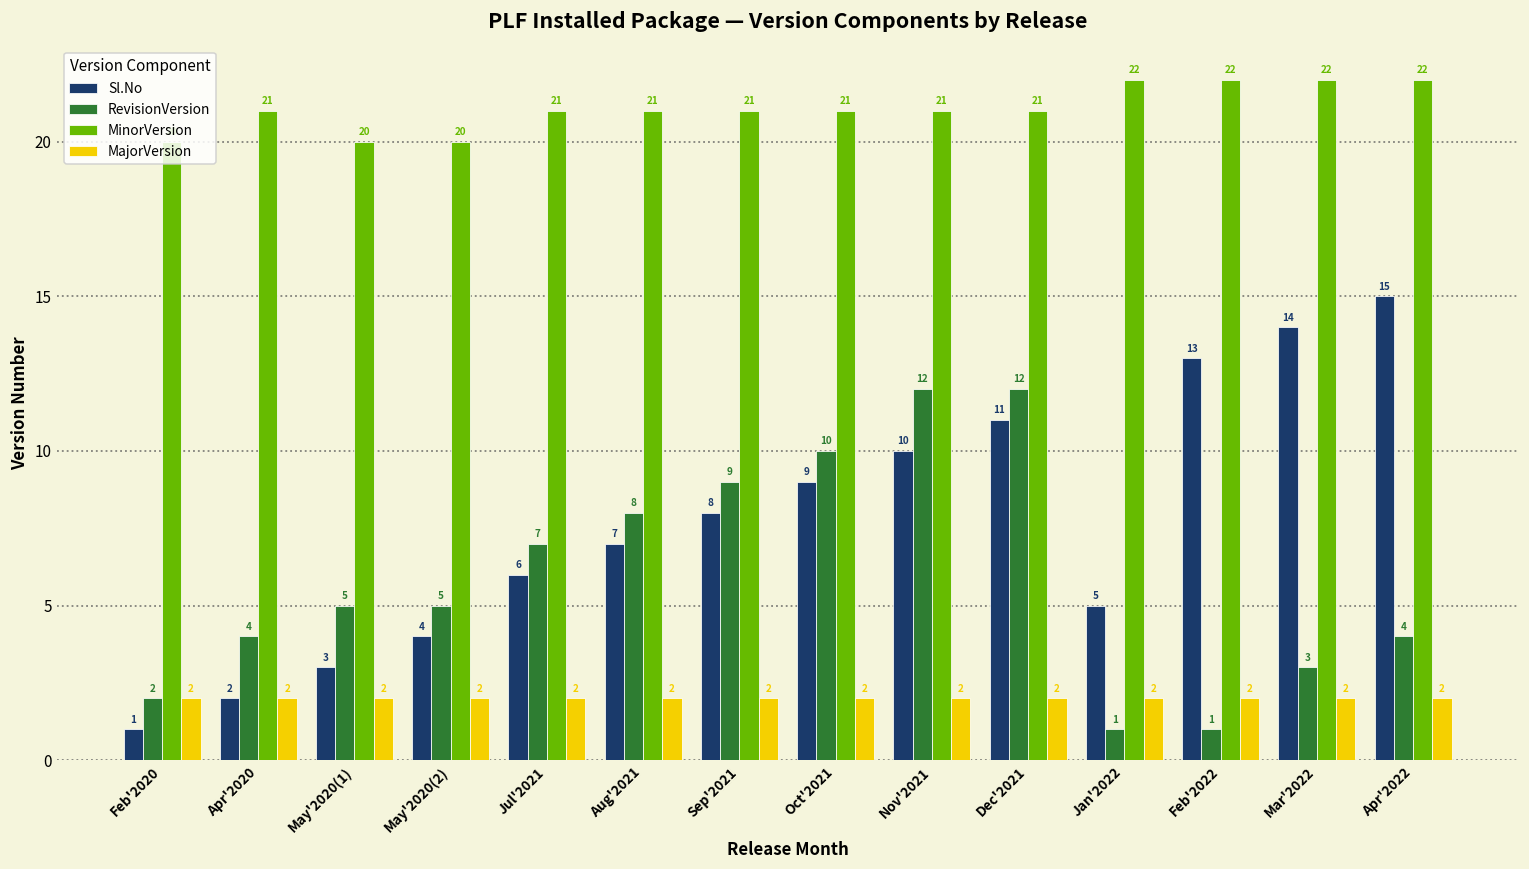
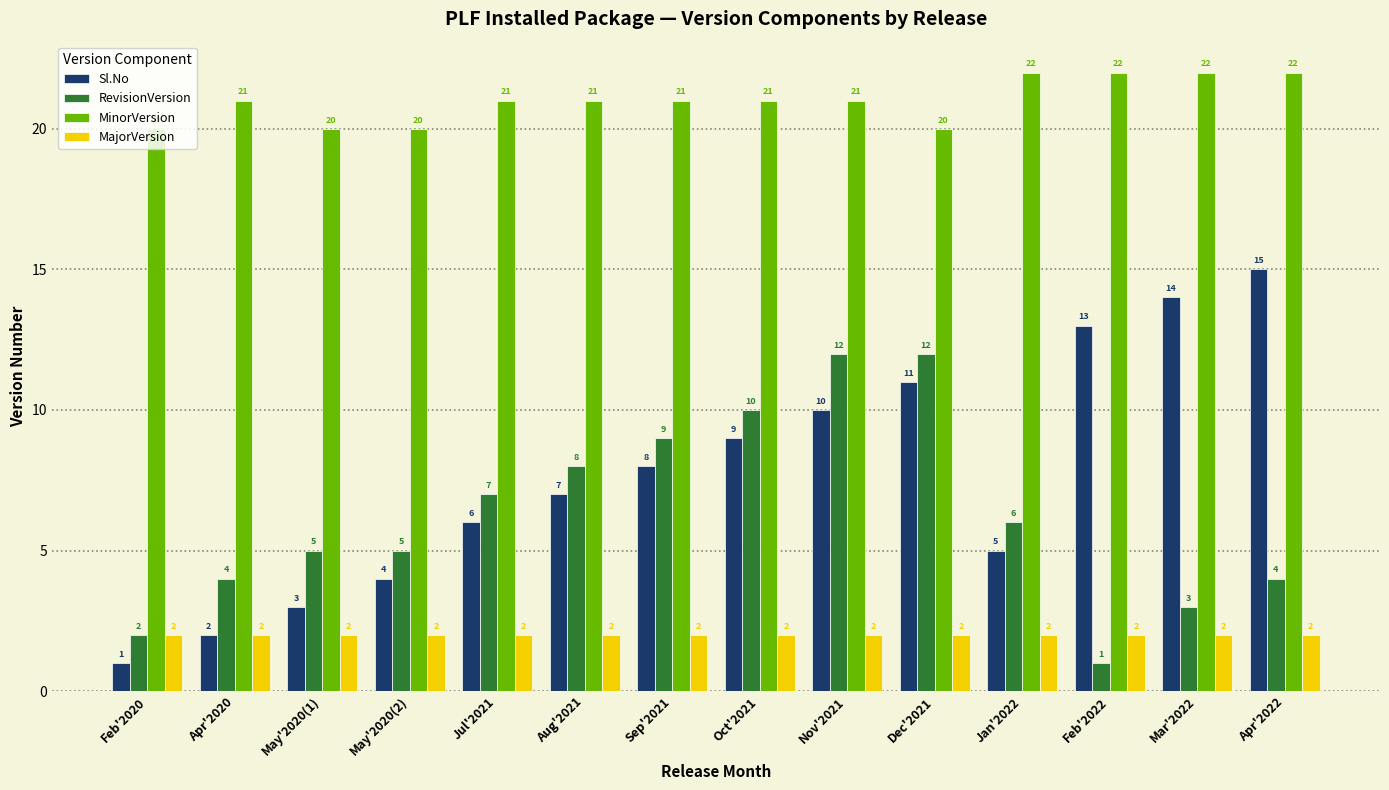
MinorVersion, Dec'2021: 21 -> 20
RevisionVersion, Jan'2022: 1 -> 6
